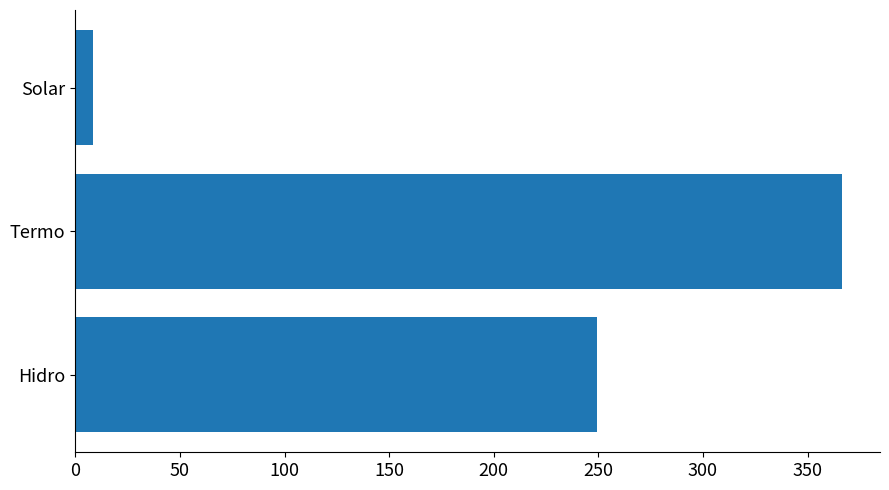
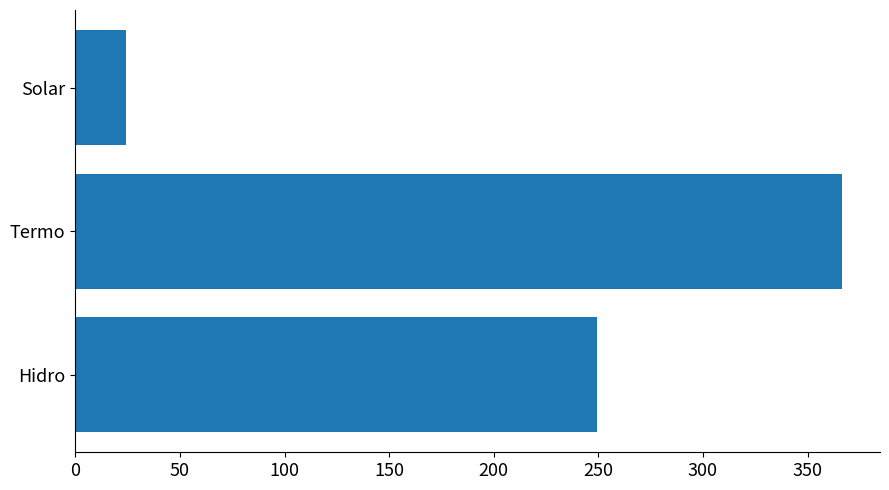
Solar: 8 -> 24
